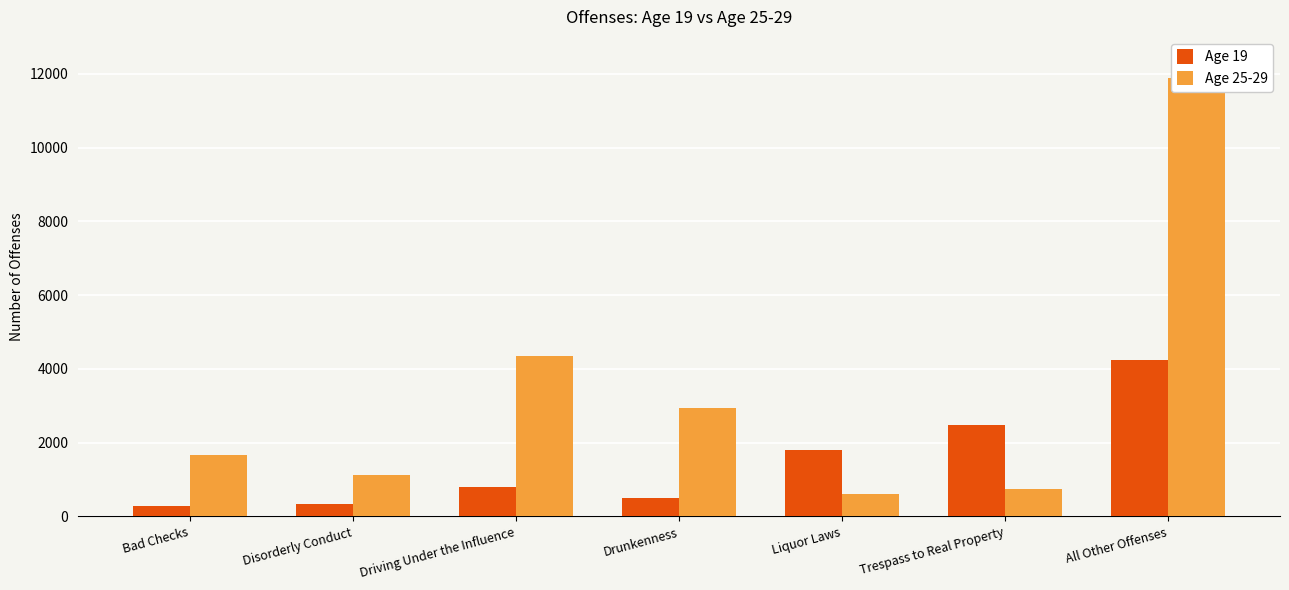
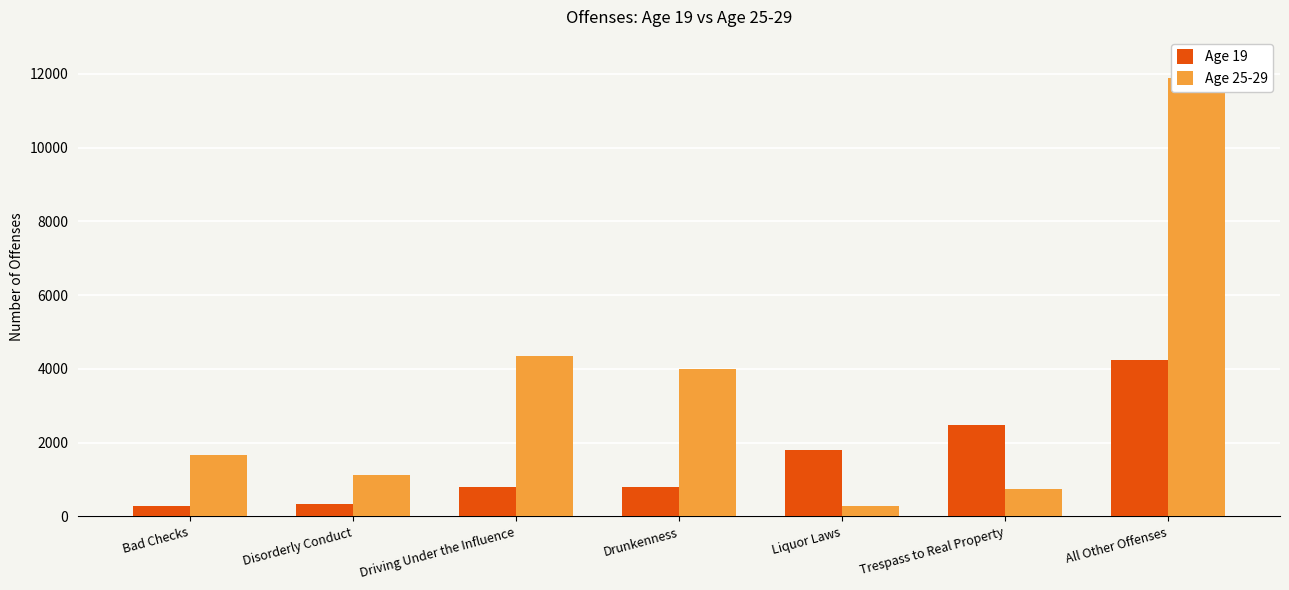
Age 19, Drunkenness: 500 -> 800
Age 25-29, Drunkenness: 2900 -> 4000
Age 25-29, Liquor Laws: 600 -> 300
